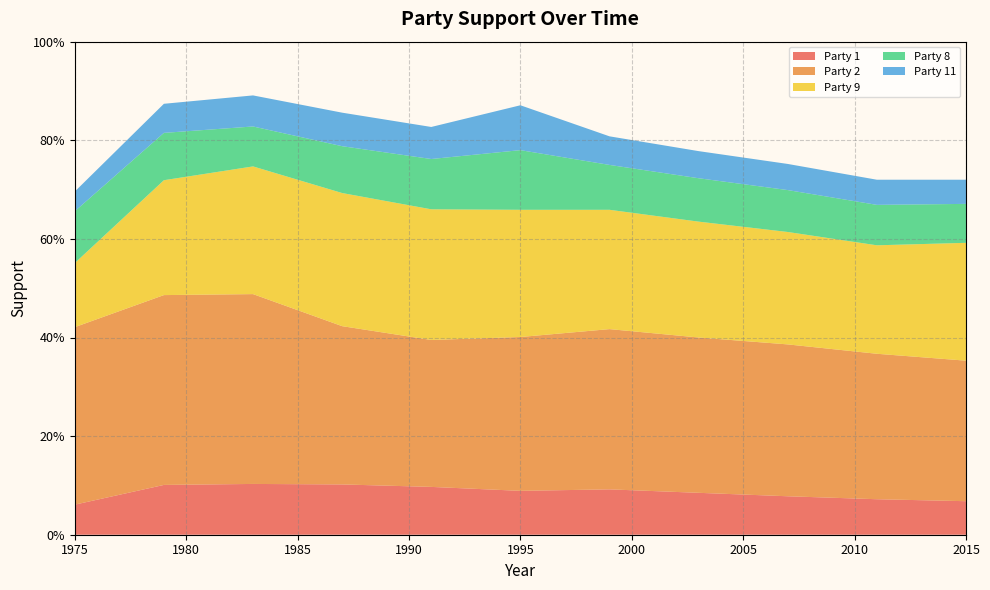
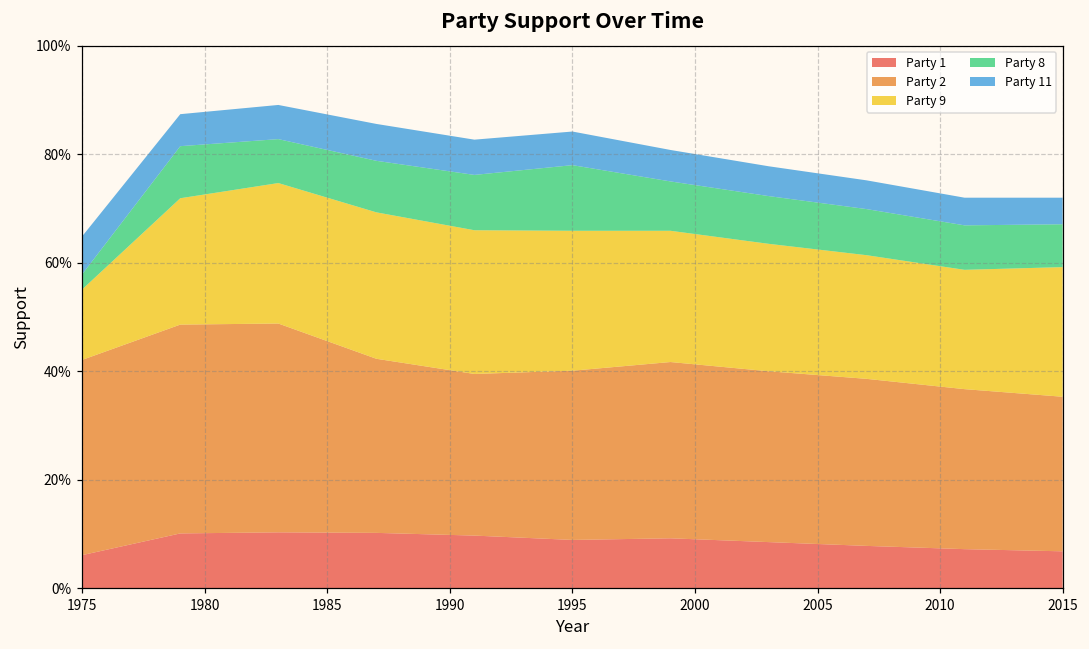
Party 8, 1975: 10% -> 3%
Party 11, 1975: 4% -> 7%
Party 11, 1995: 9% -> 6%
